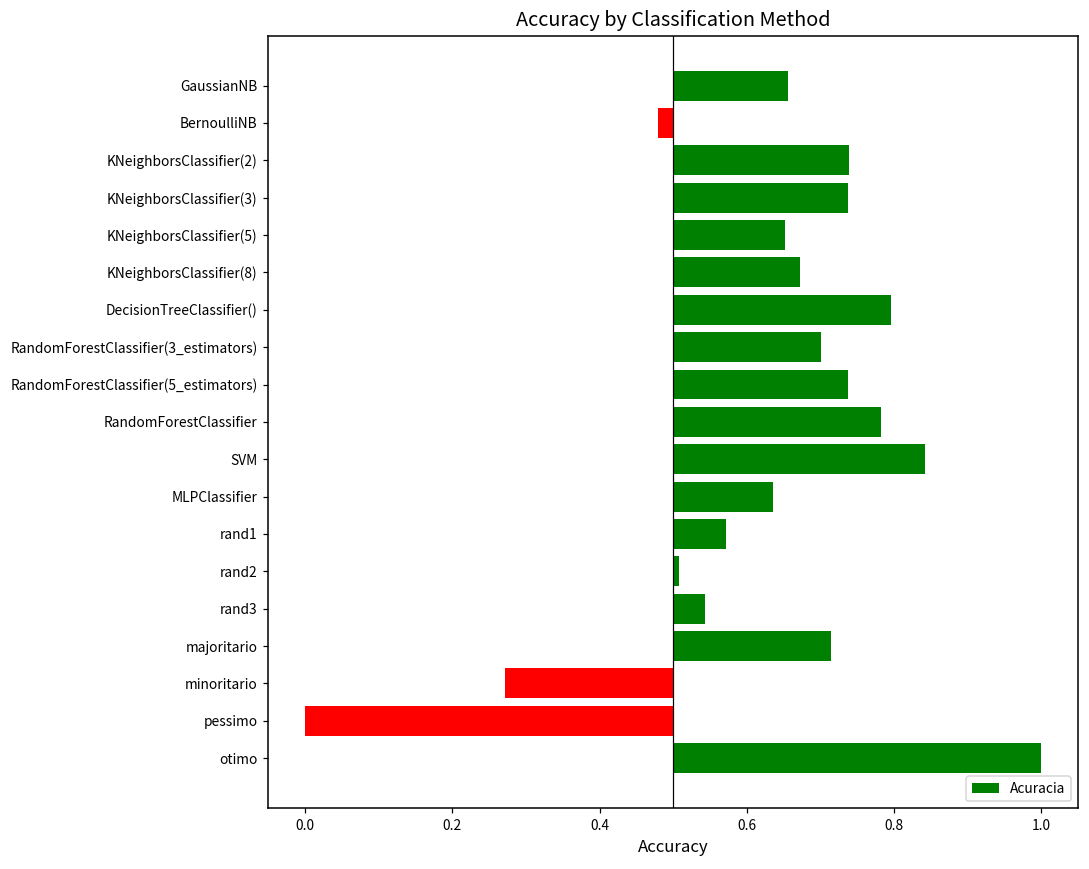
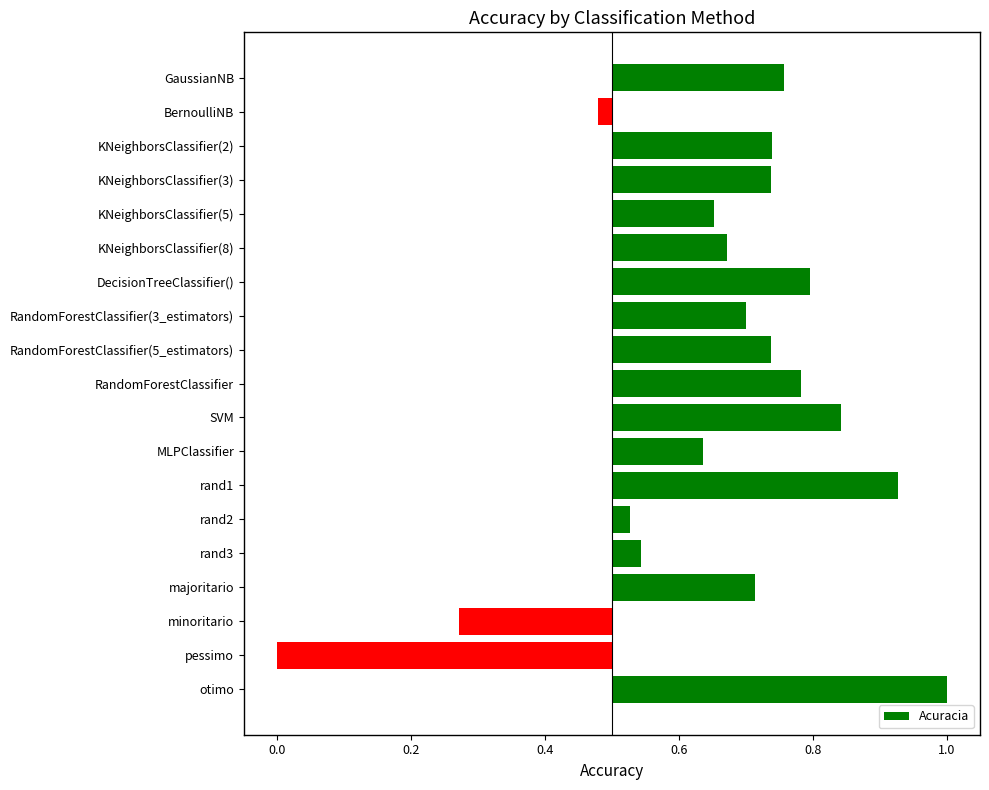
GaussianNB: 0.66 -> 0.76
rand1: 0.57 -> 0.93
rand2: 0.51 -> 0.53
